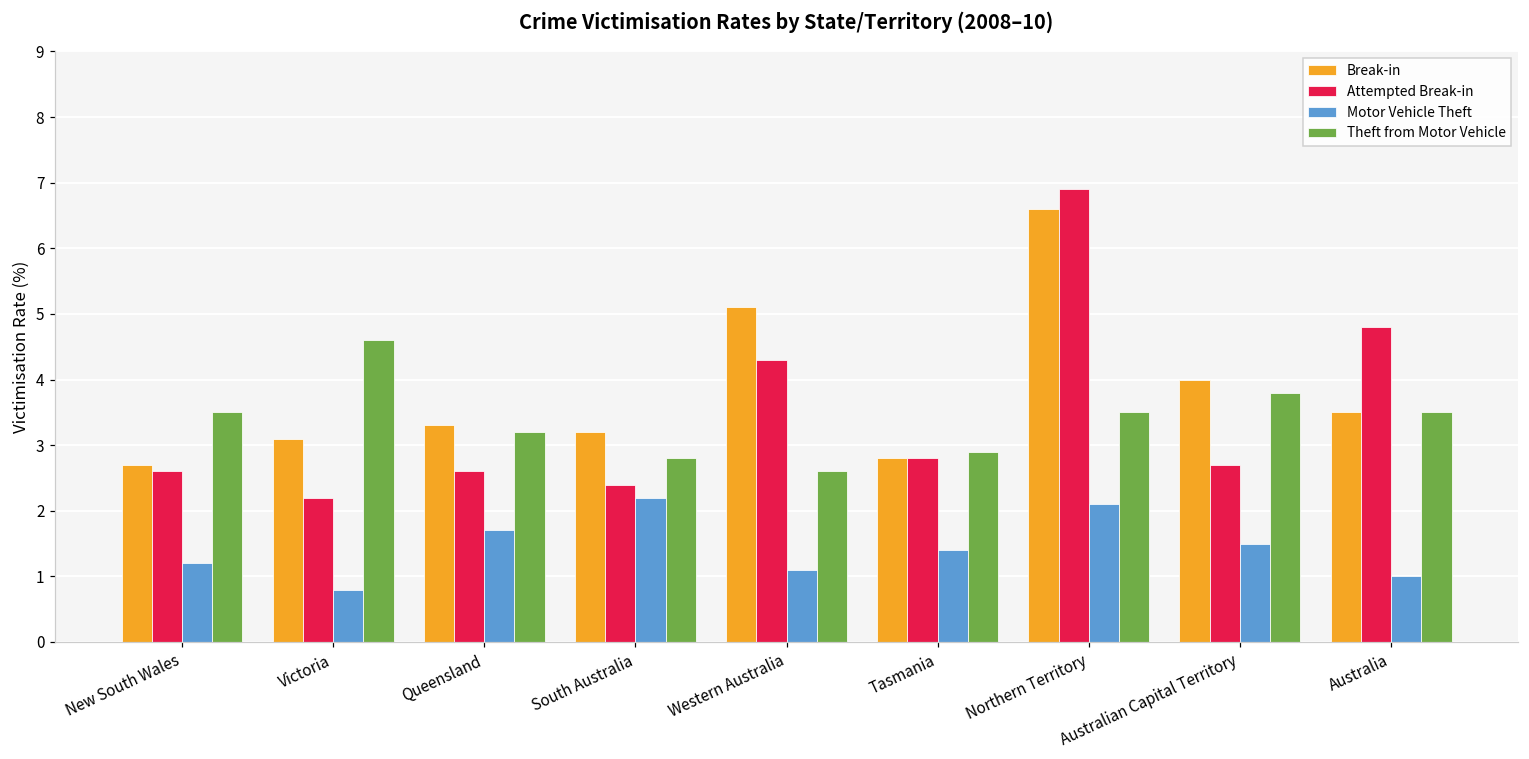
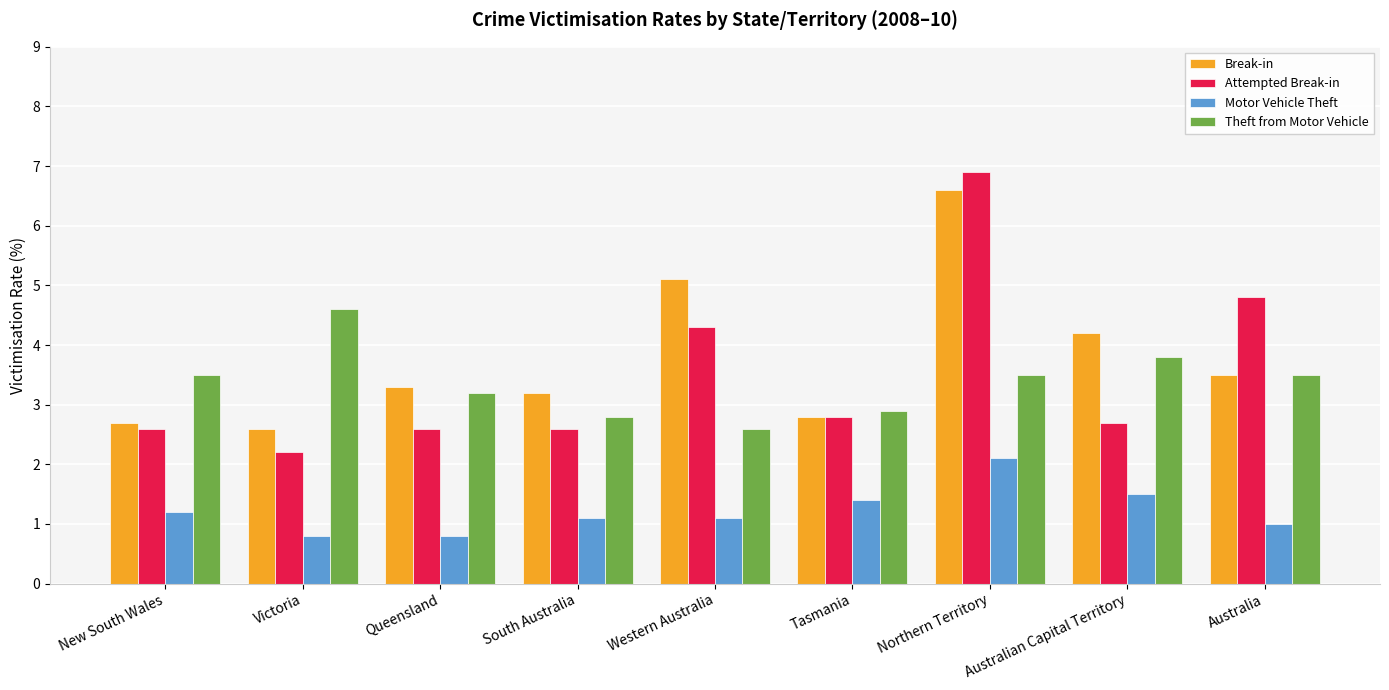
Break-in, Victoria: 3.1 -> 2.6
Motor Vehicle Theft, Queensland: 1.7 -> 0.8
Attempted Break-in, South Australia: 2.4 -> 2.6
Motor Vehicle Theft, South Australia: 2.2 -> 1.1
Break-in, Australian Capital Territory: 4.0 -> 4.2
